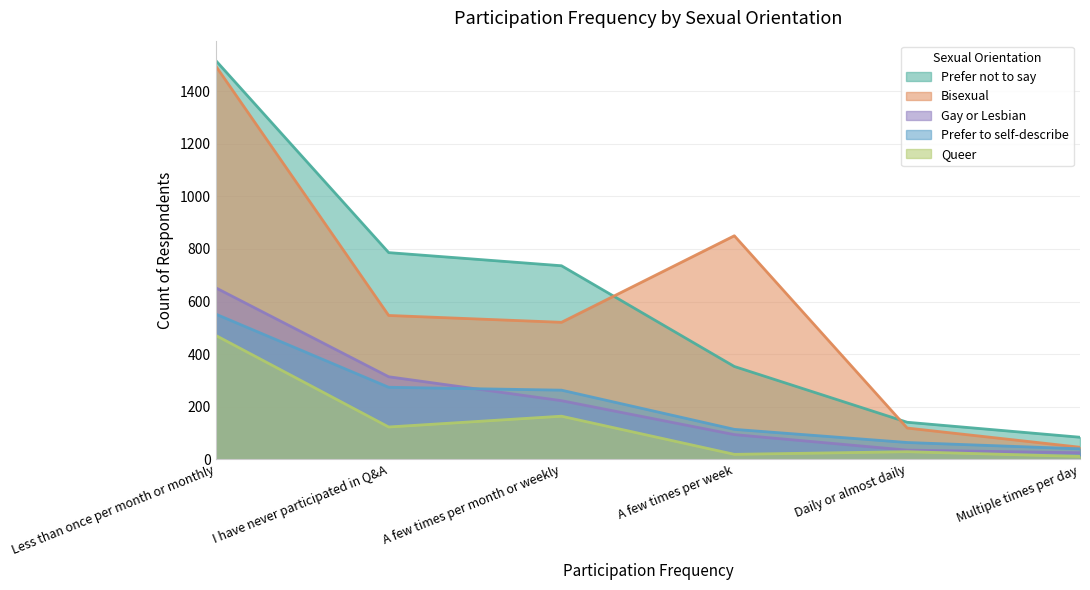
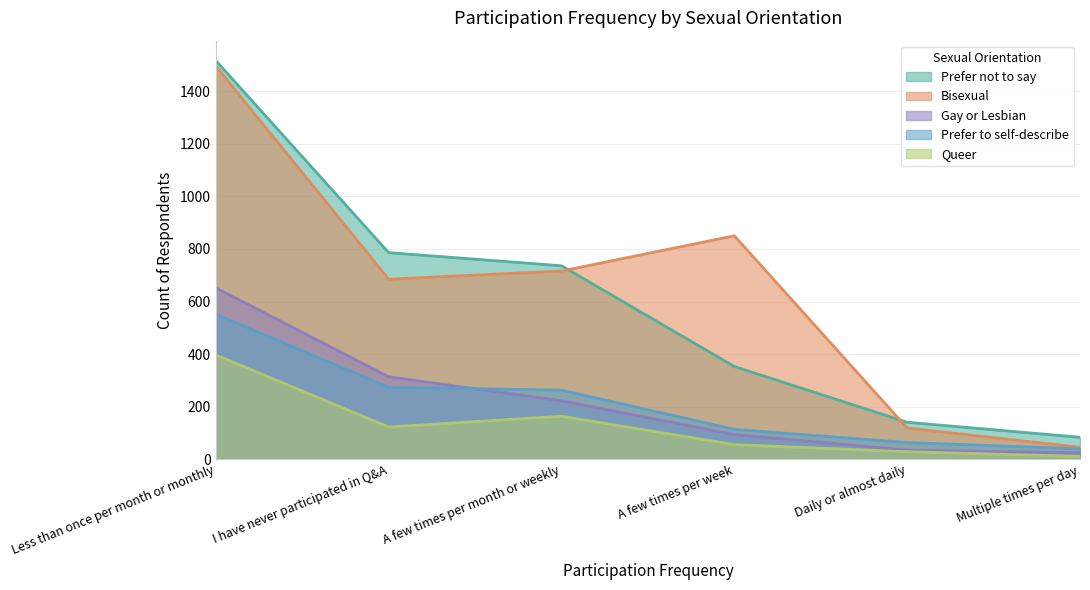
Queer, Less than once per month or monthly: 470 -> 400
Bisexual, I have never participated in Q&A: 550 -> 690
Bisexual, A few times per month or weekly: 520 -> 720
Queer, A few times per week: 20 -> 60
